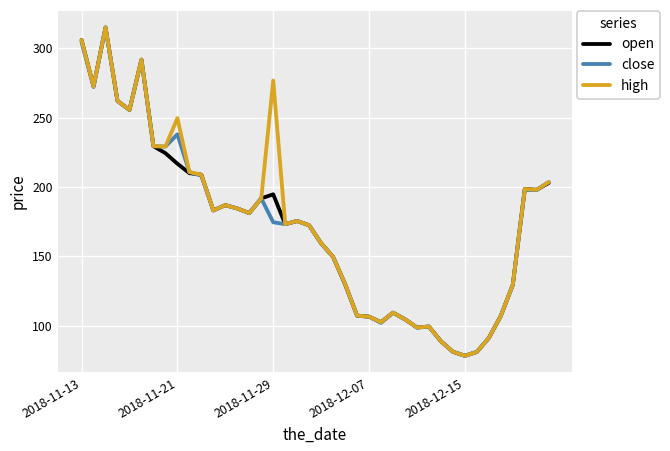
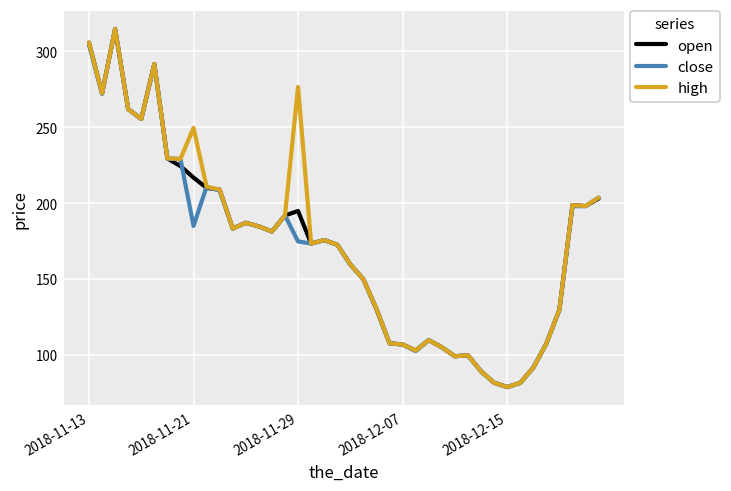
close, 2018-11-21: 238 -> 185
